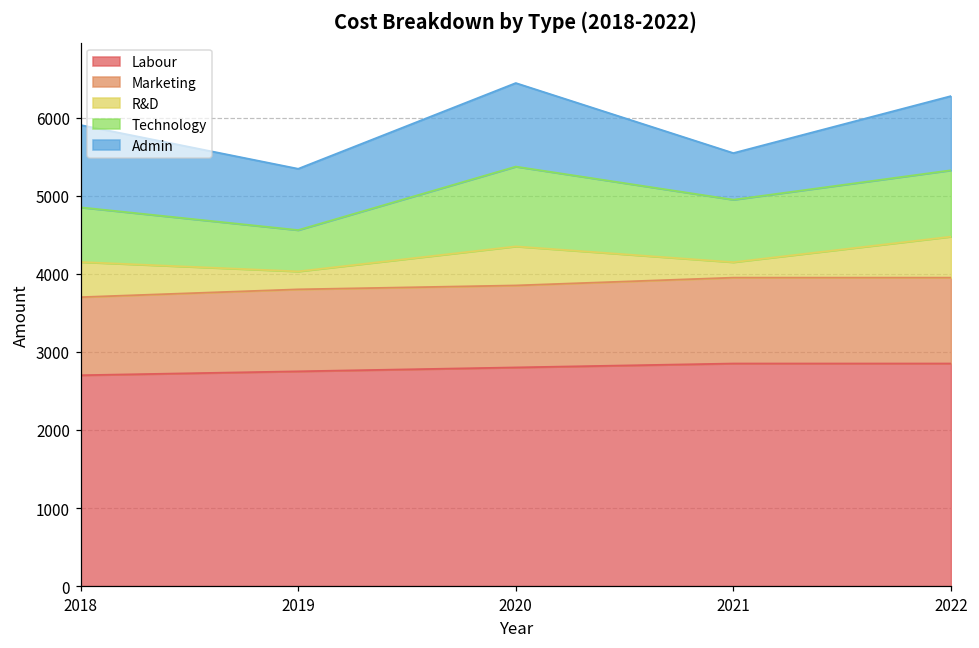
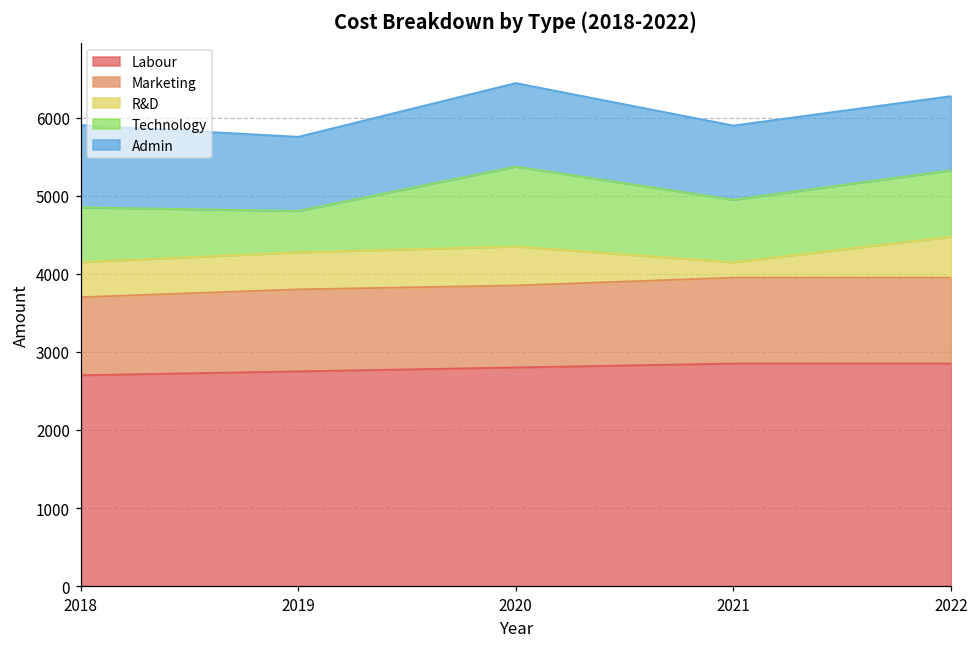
R&D, 2019: 200 -> 500
Admin, 2019: 800 -> 1000
Admin, 2021: 600 -> 1000
